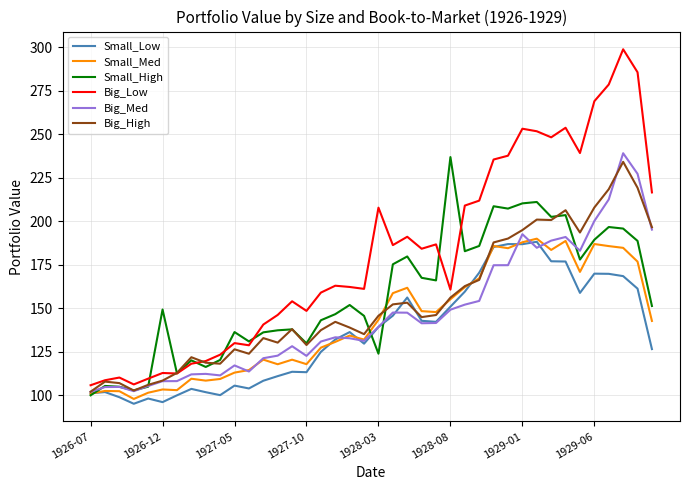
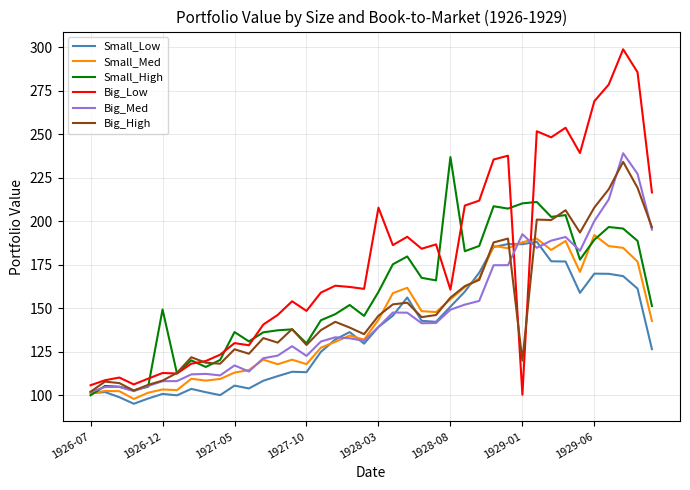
Small_Low, 1926-12: 96 -> 101
Small_High, 1928-03: 124 -> 159
Big_Low, 1929-01: 253 -> 100
Big_High, 1929-01: 195 -> 120
Small_Med, 1929-06: 187 -> 192
